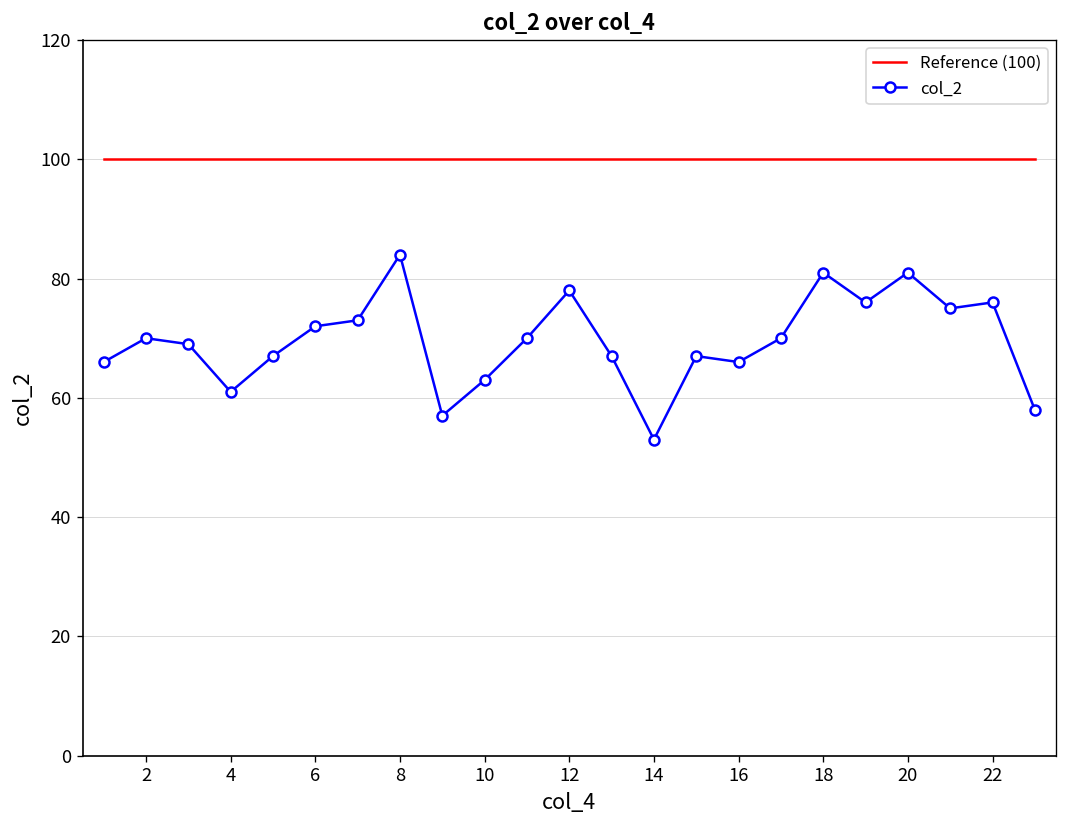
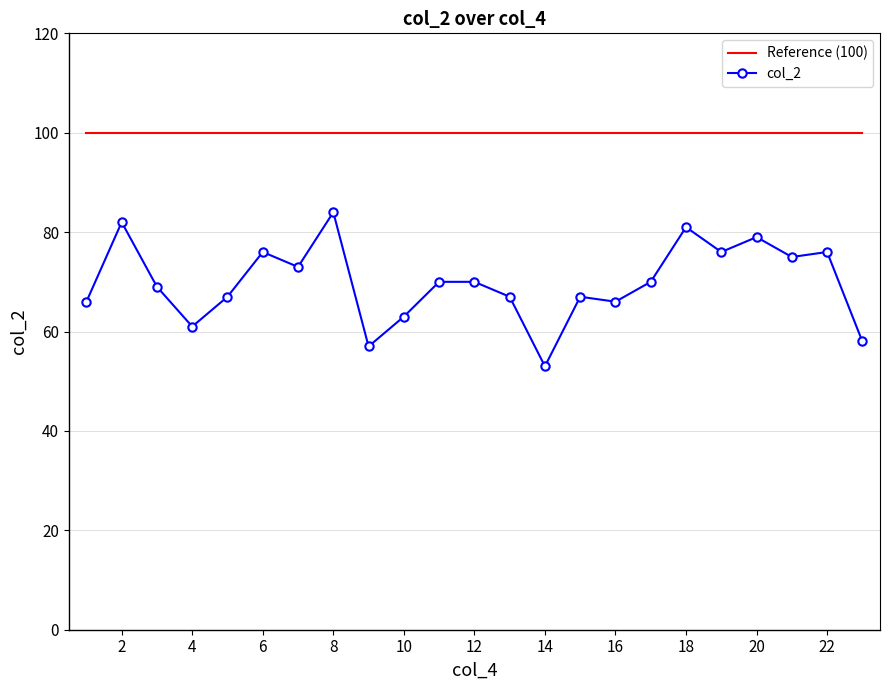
col_2, 2: 70 -> 82
col_2, 6: 72 -> 76
col_2, 12: 78 -> 70
col_2, 20: 81 -> 79
